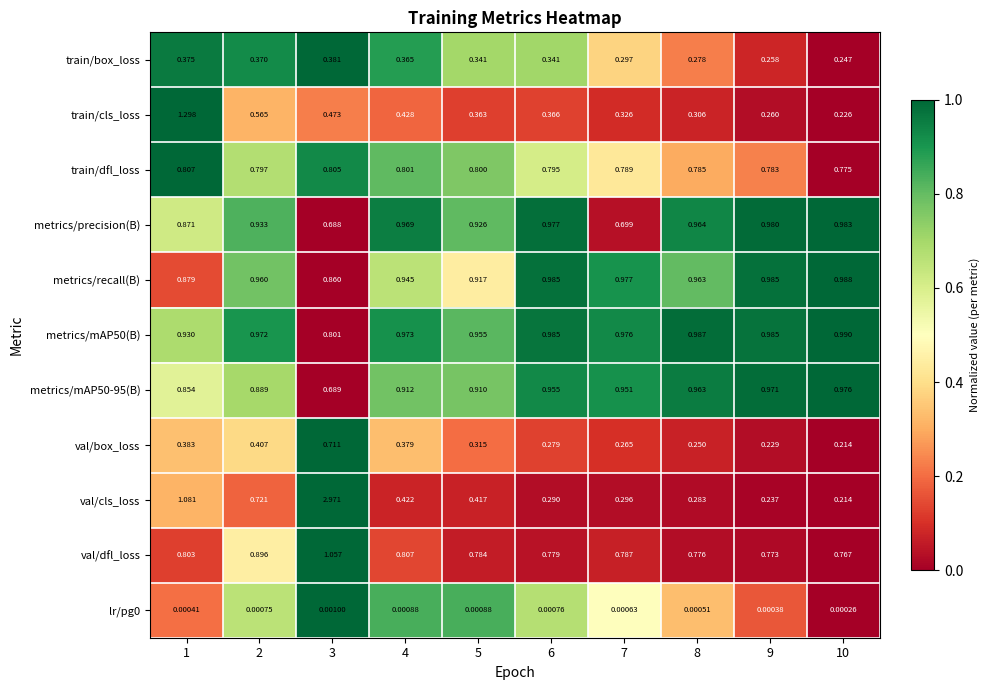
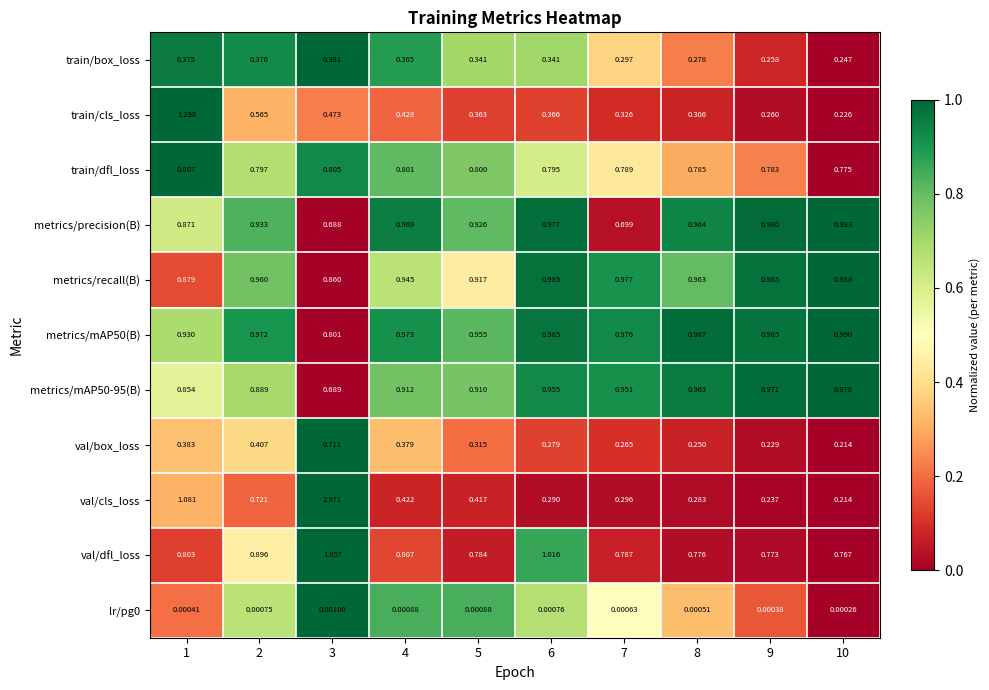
val/dfl_loss, 6: 0.779 -> 1.016
